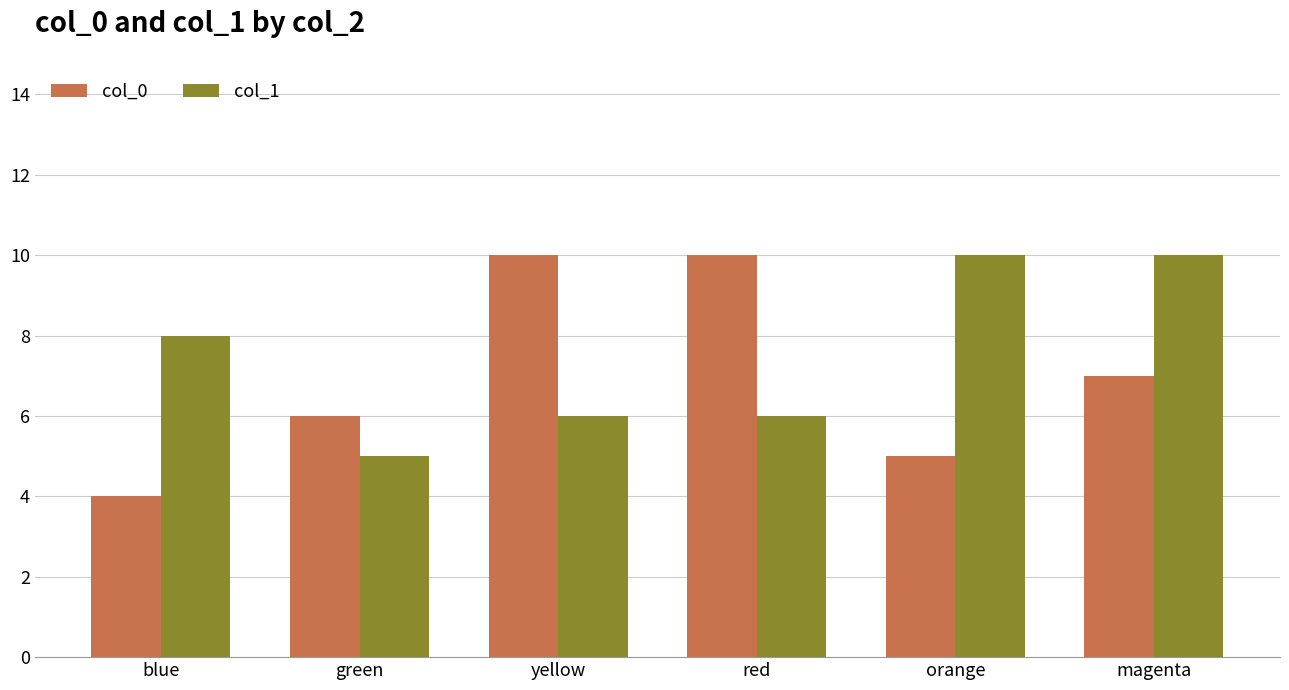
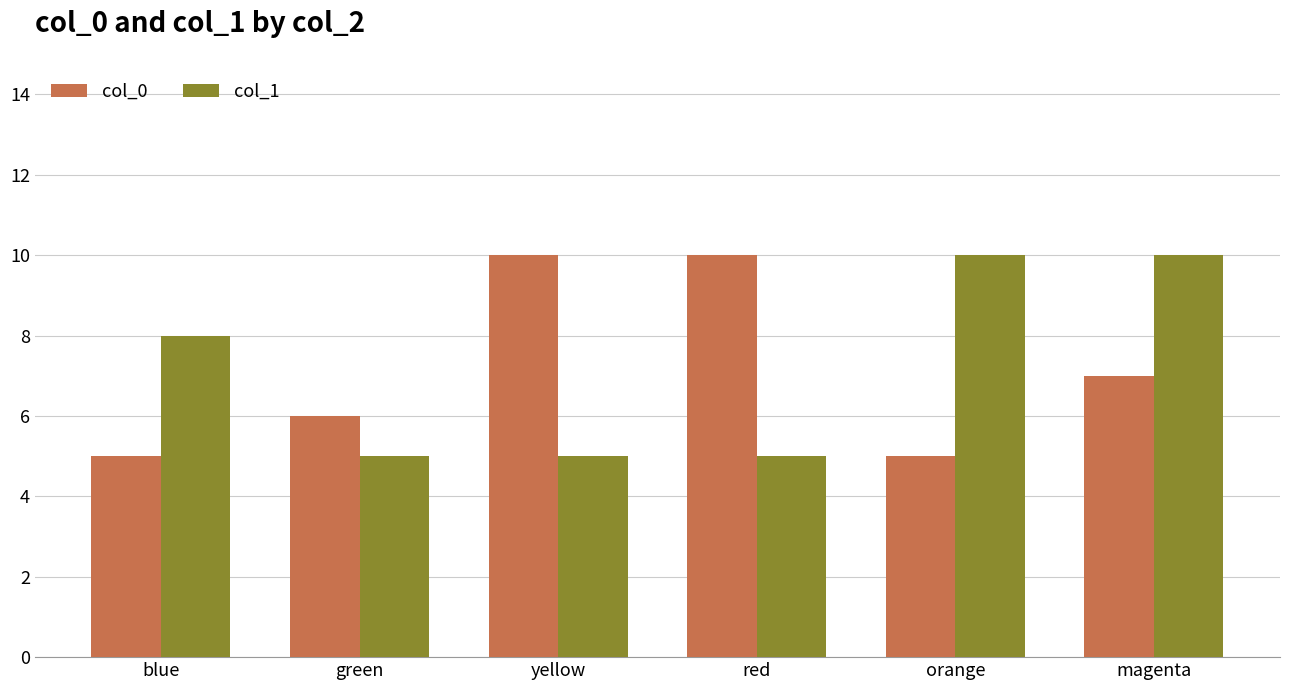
col_0, blue: 4 -> 5
col_1, yellow: 6 -> 5
col_1, red: 6 -> 5
